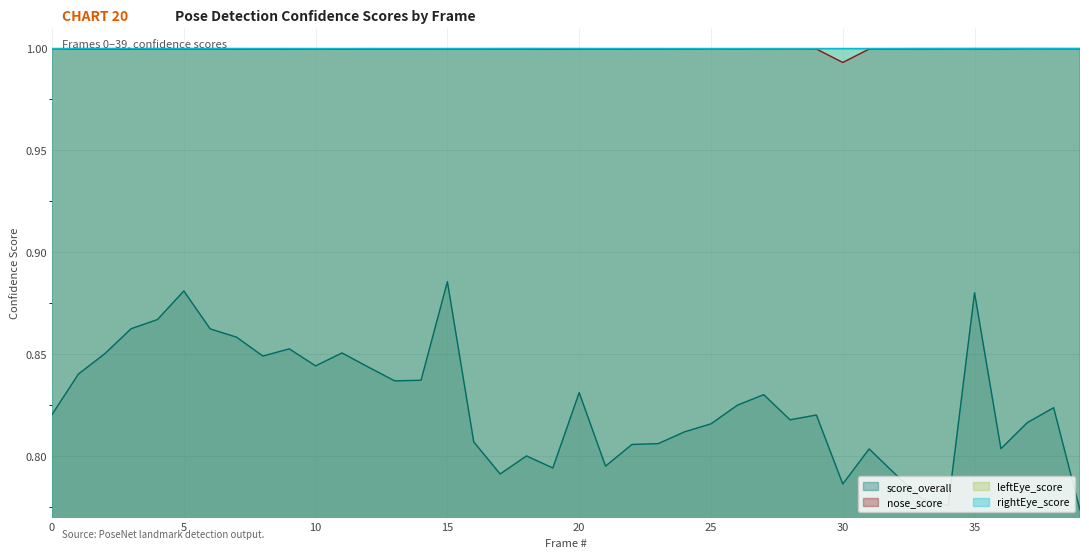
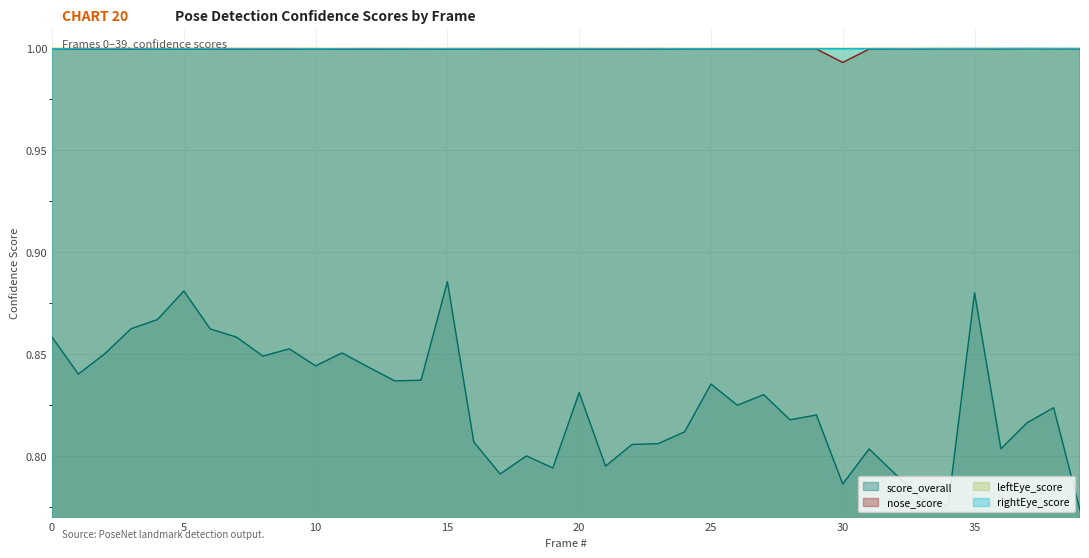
score_overall, 0: 0.821 -> 0.858
score_overall, 25: 0.816 -> 0.835
